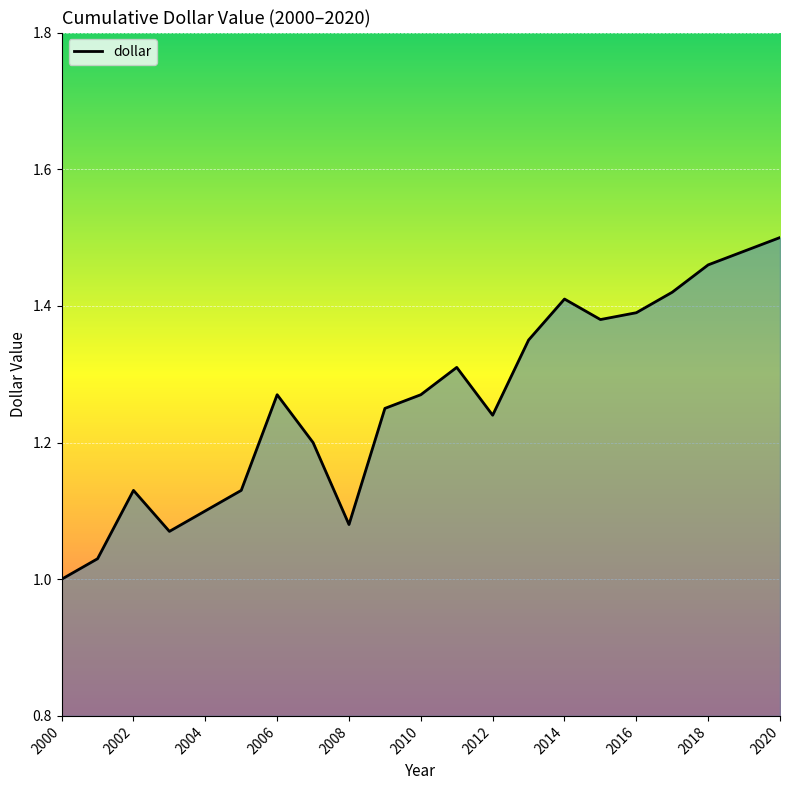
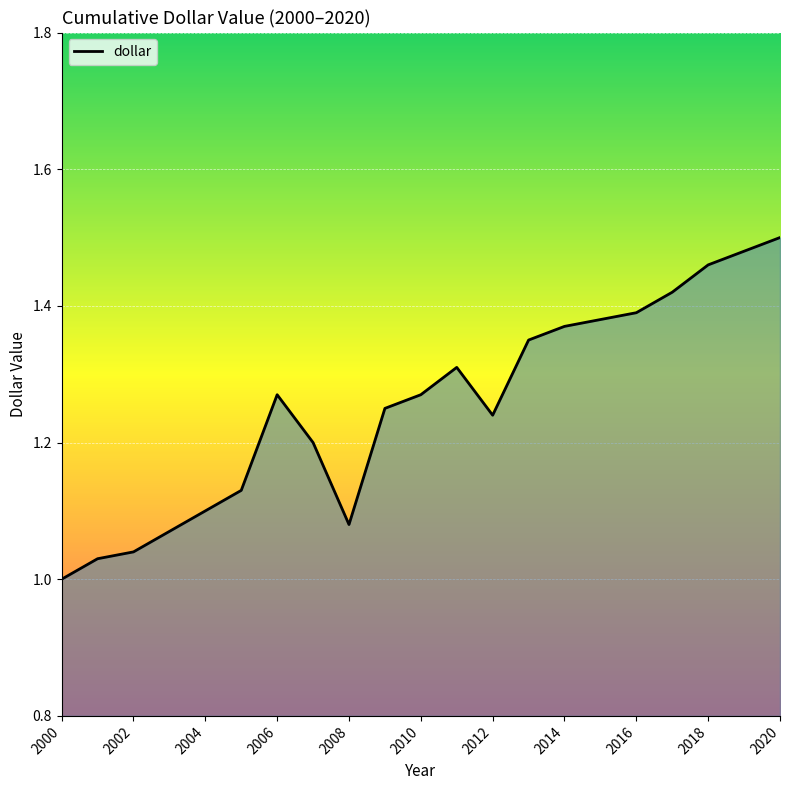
2002: 1.13 -> 1.04
2014: 1.41 -> 1.37
